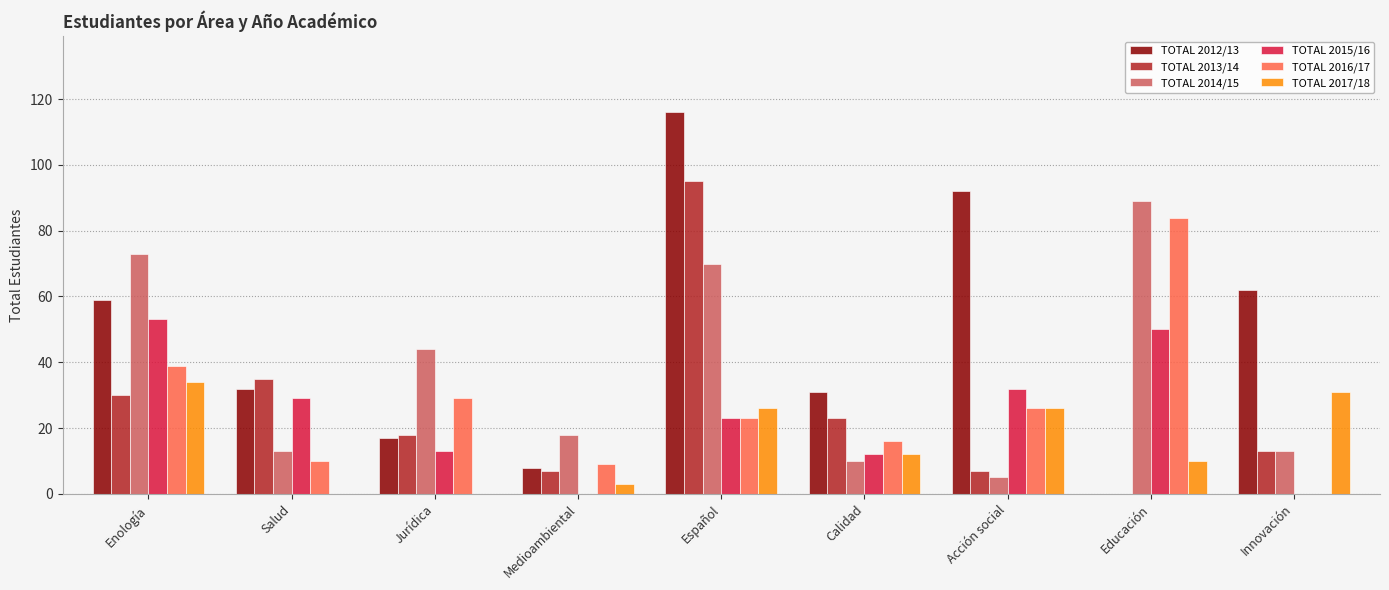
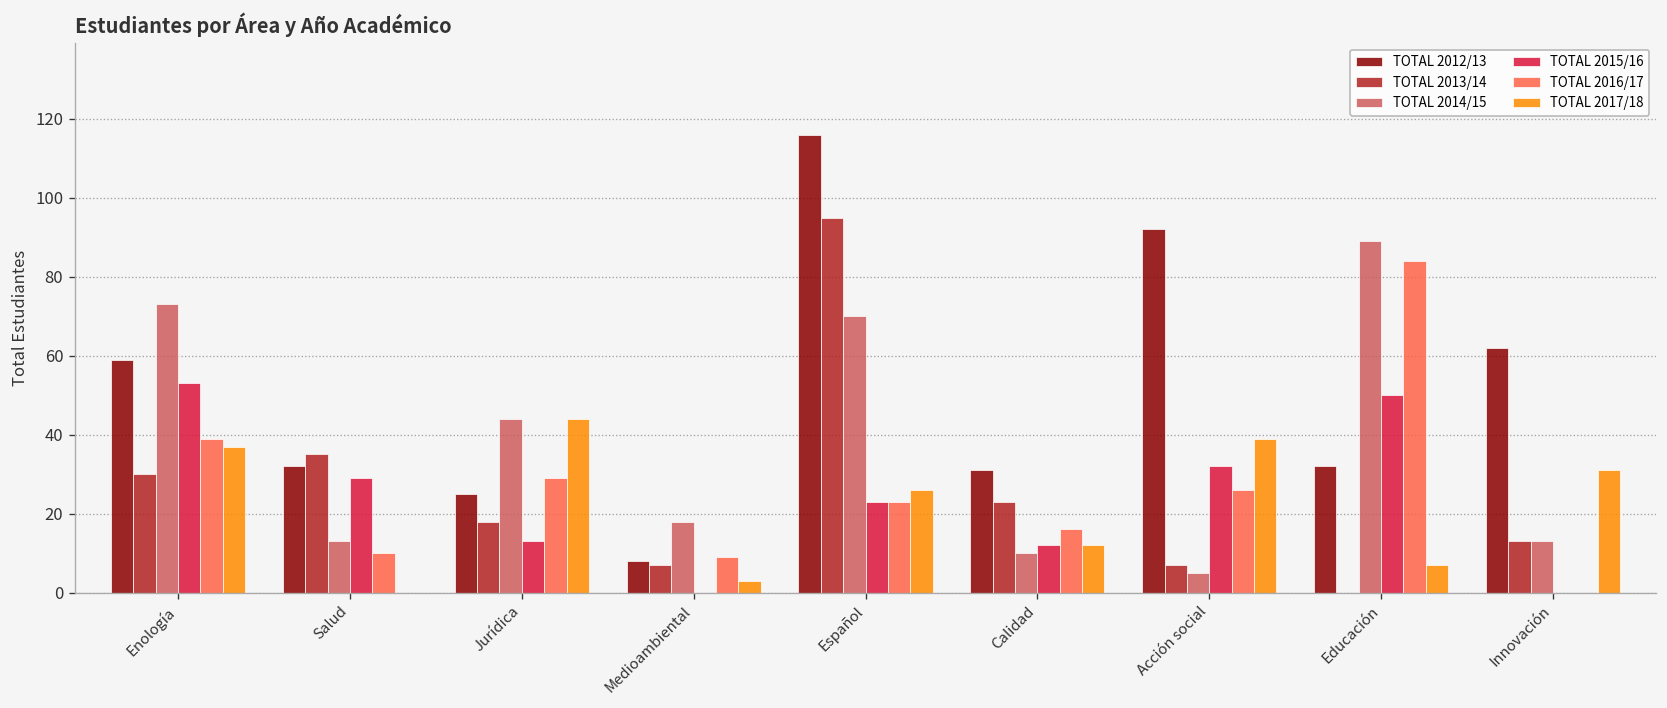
TOTAL 2017/18, Enología: 34 -> 37
TOTAL 2012/13, Jurídica: 17 -> 25
TOTAL 2017/18, Jurídica: 0 -> 44
TOTAL 2017/18, Acción social: 26 -> 39
TOTAL 2012/13, Educación: 0 -> 32
TOTAL 2017/18, Educación: 10 -> 7
